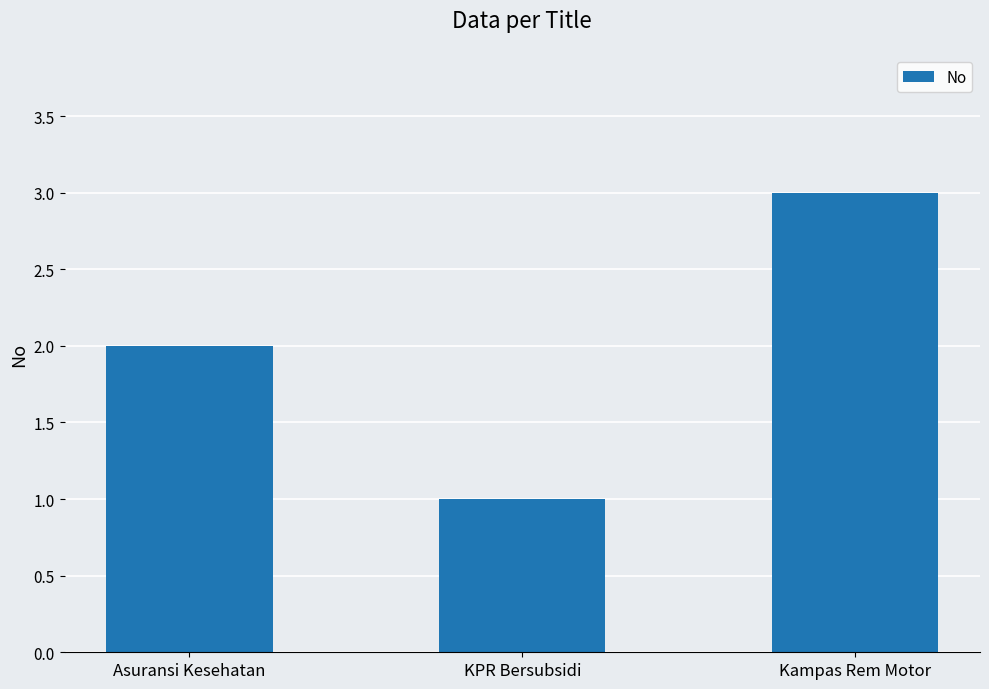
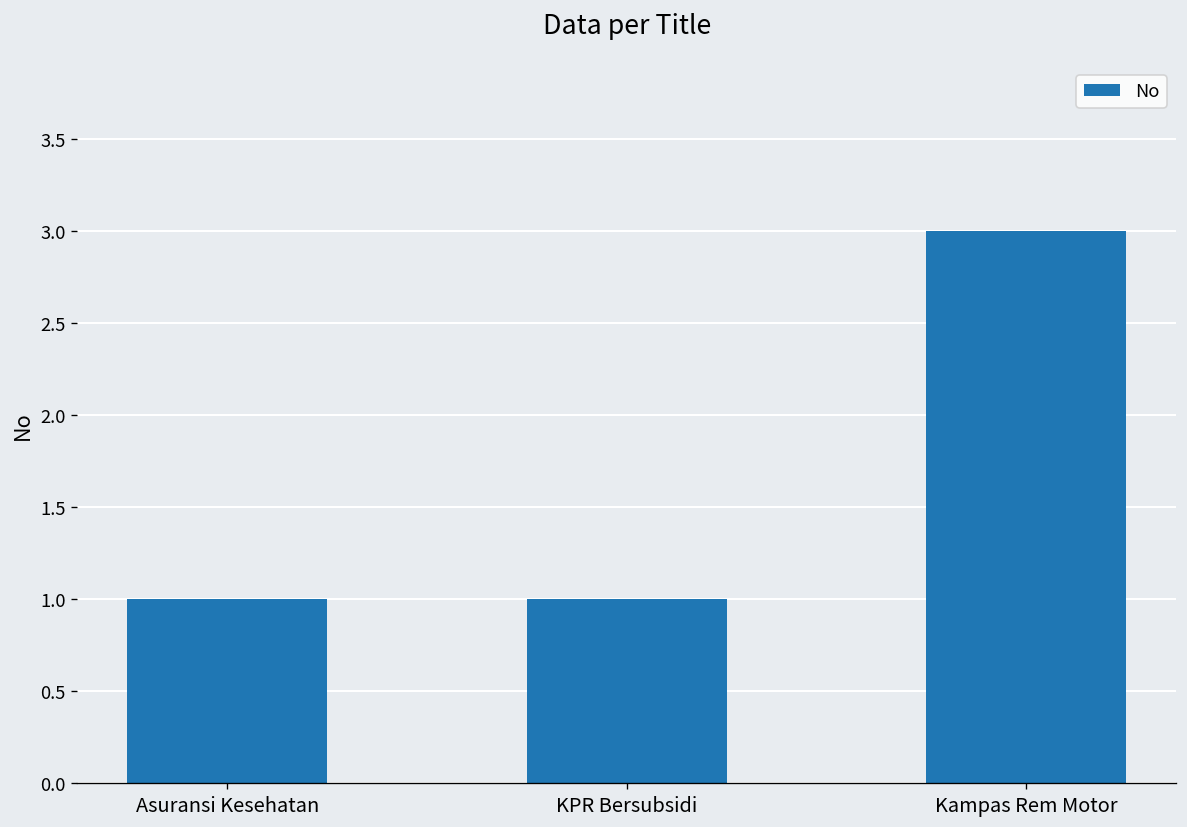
Asuransi Kesehatan: 2 -> 1
